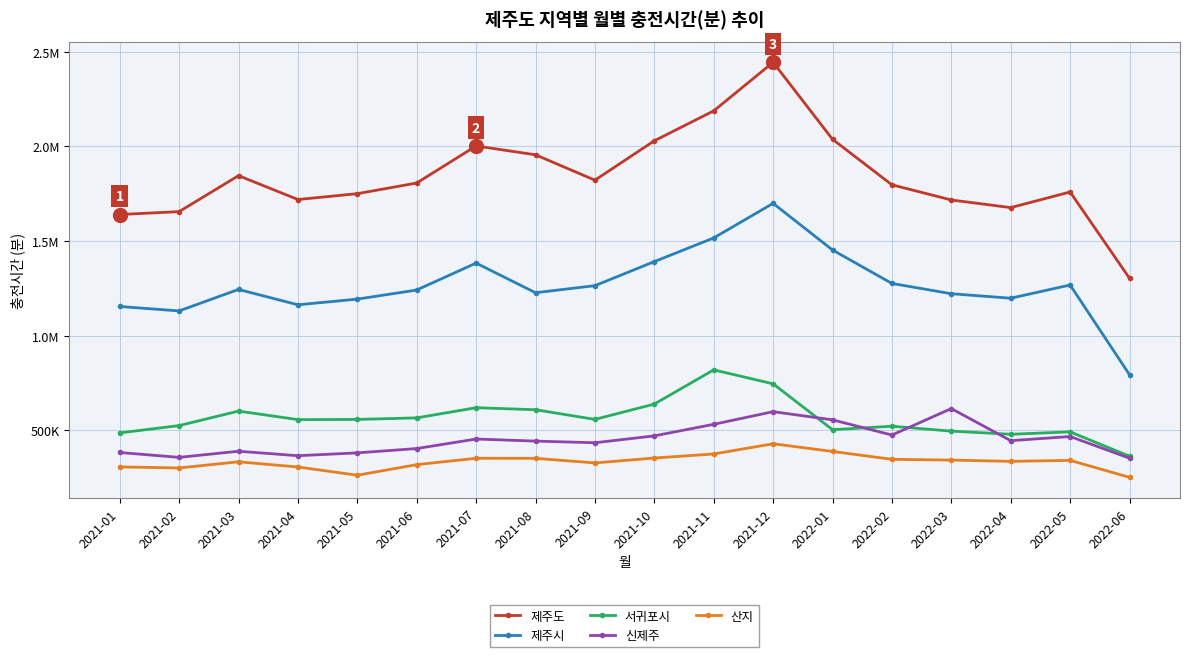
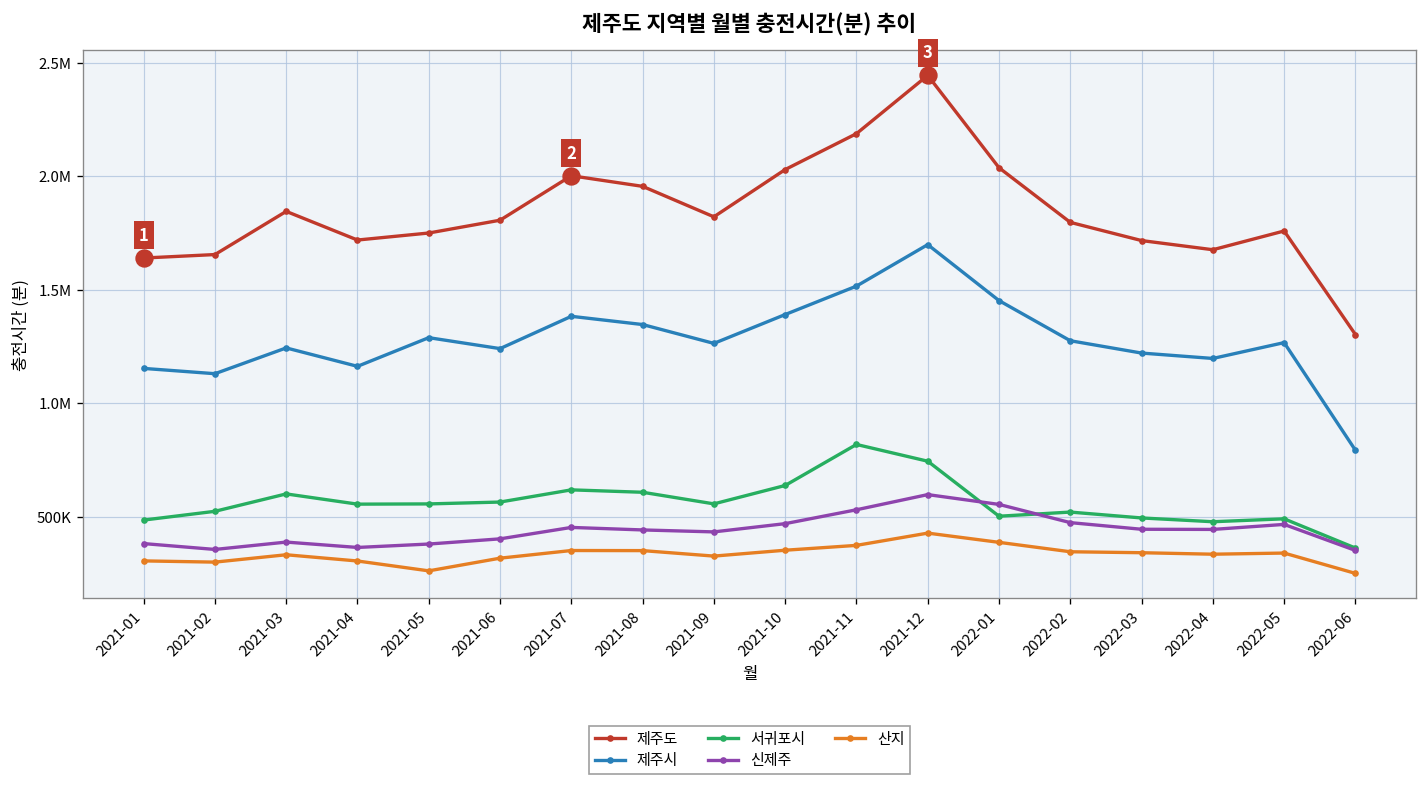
제주시, 2021-05: 1190000 -> 1290000
제주시, 2021-08: 1230000 -> 1350000
신제주, 2022-03: 610000 -> 450000
